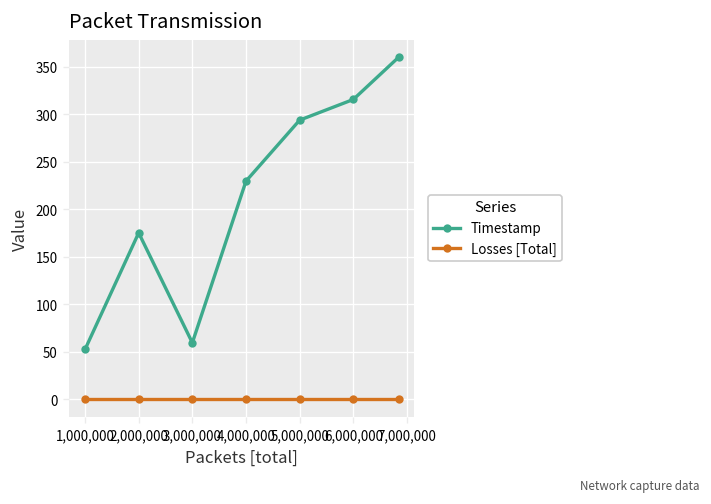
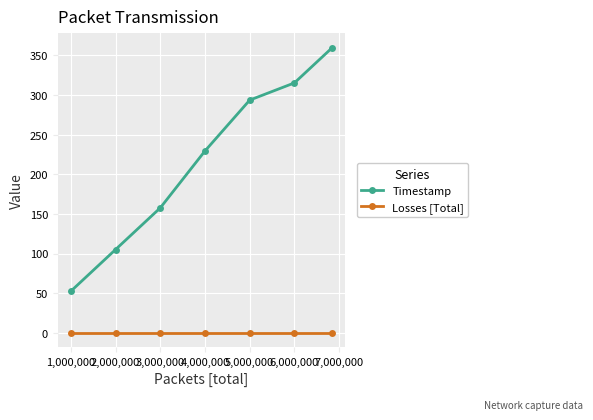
Timestamp, 2,000,000: 180 -> 110
Timestamp, 3,000,000: 60 -> 160
